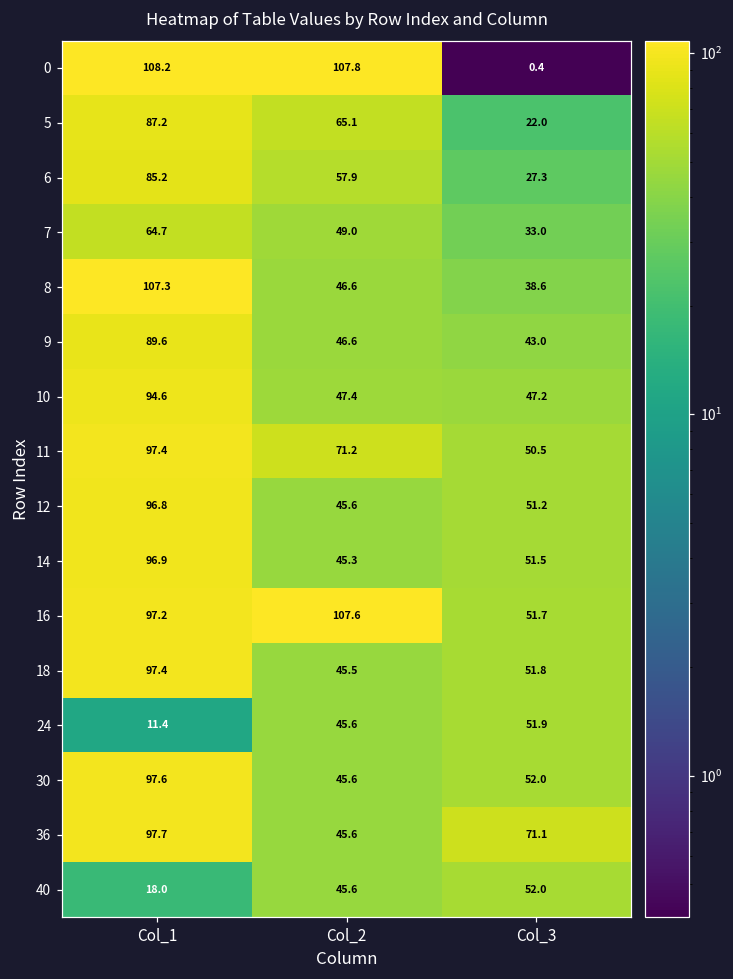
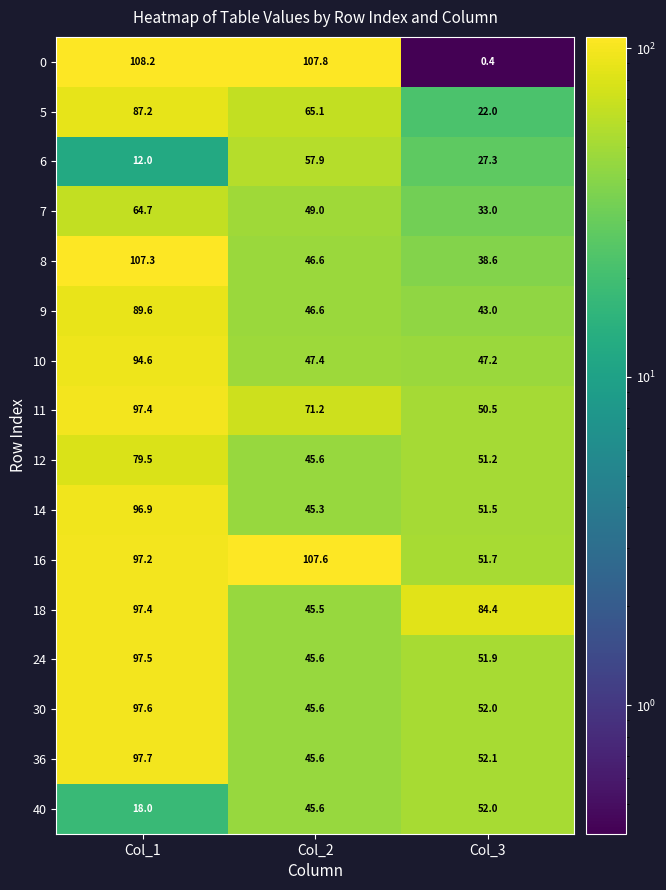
6, Col_1: 85.2 -> 12.0
12, Col_1: 96.8 -> 79.5
18, Col_3: 51.8 -> 84.4
24, Col_1: 11.4 -> 97.5
36, Col_3: 71.1 -> 52.1
